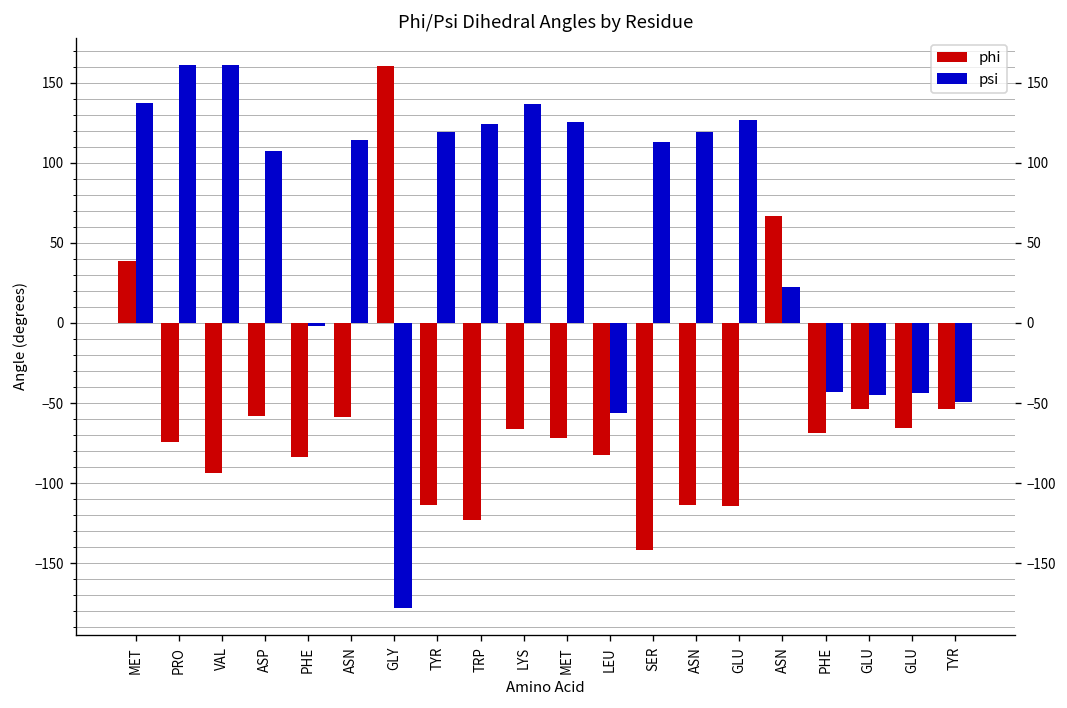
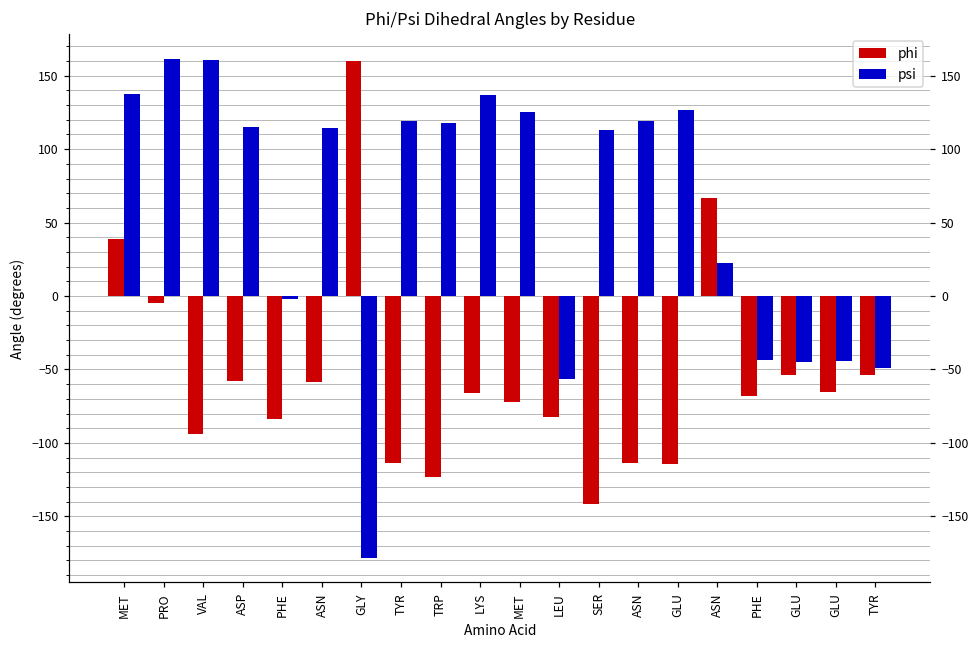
phi, PRO: -74 -> -5
psi, ASP: 107 -> 115
psi, TRP: 124 -> 118
